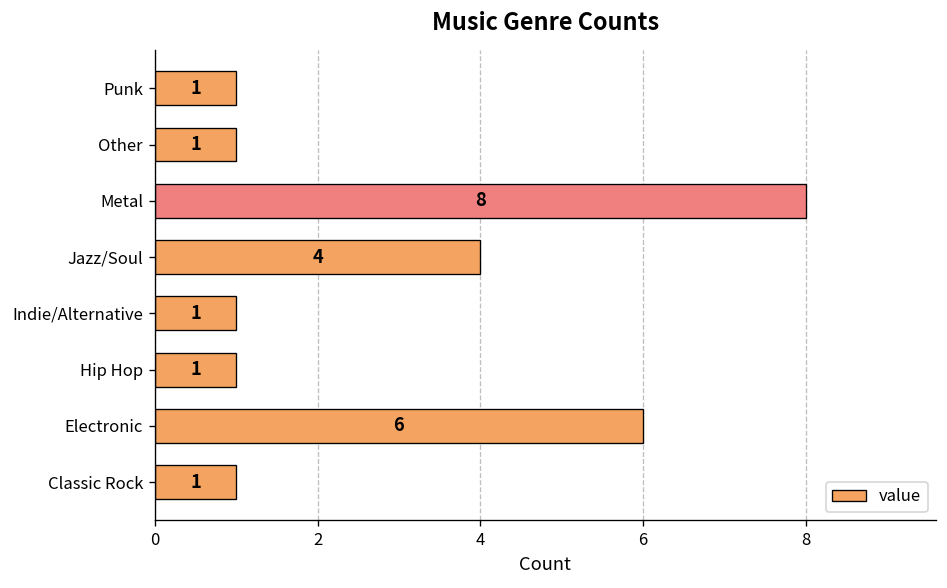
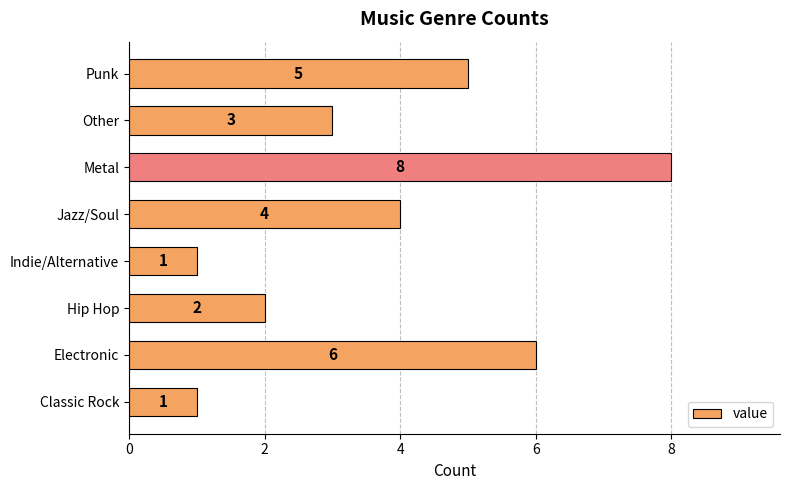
Punk: 1 -> 5
Other: 1 -> 3
Hip Hop: 1 -> 2
